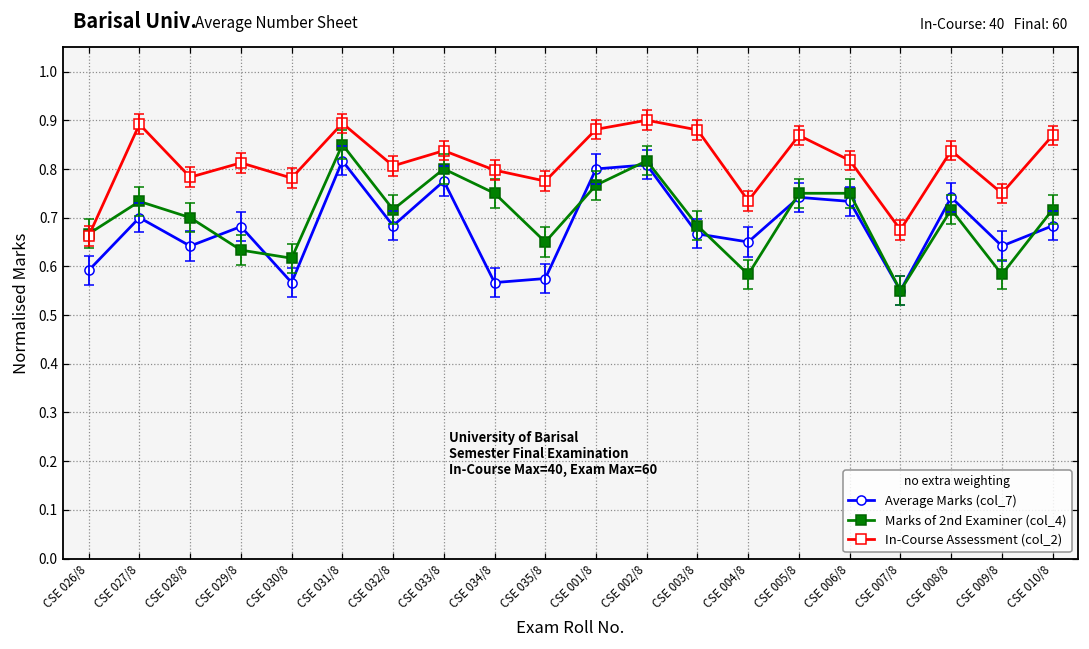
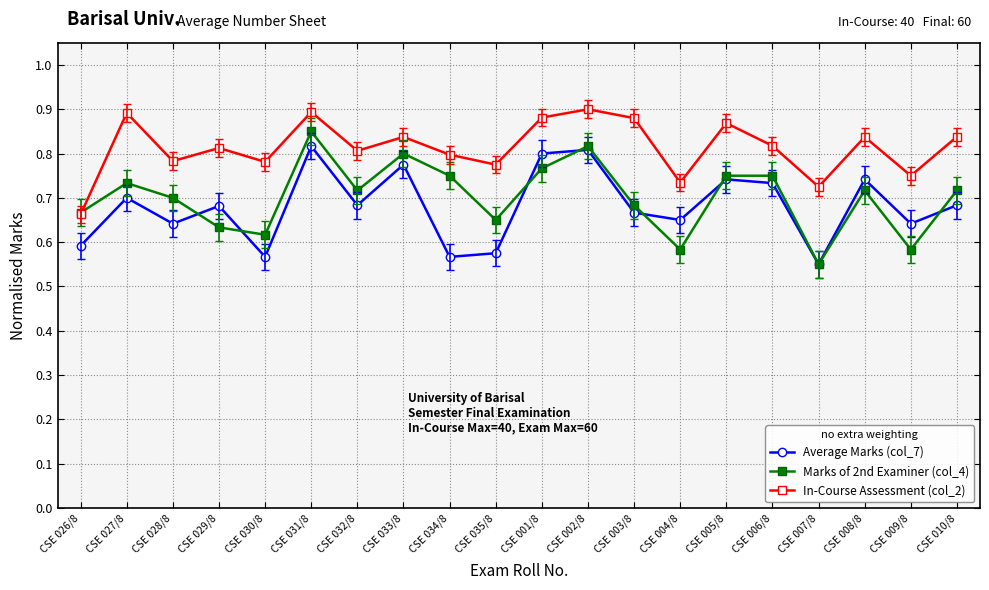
In-Course Assessment (col_2), CSE 007/8: 0.68 -> 0.73
In-Course Assessment (col_2), CSE 010/8: 0.87 -> 0.84
